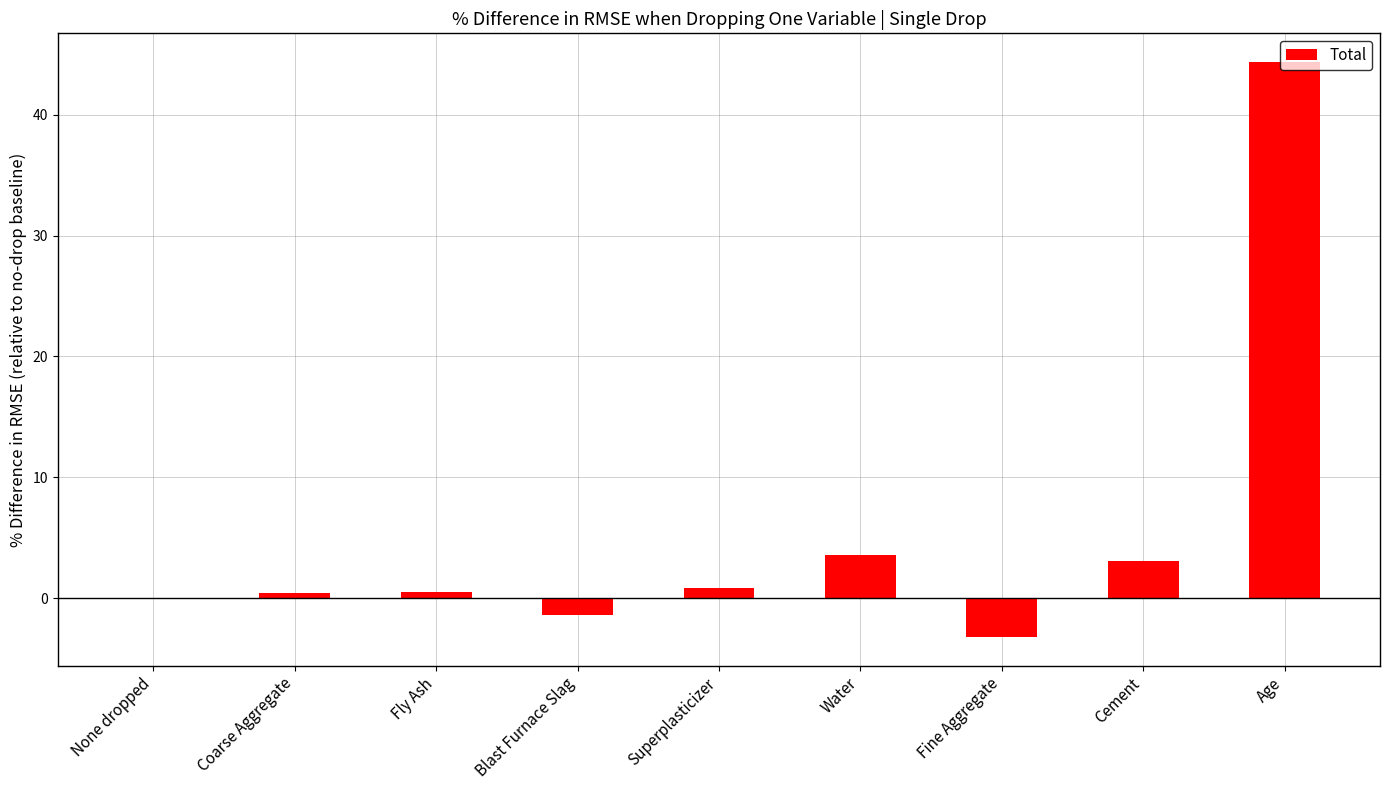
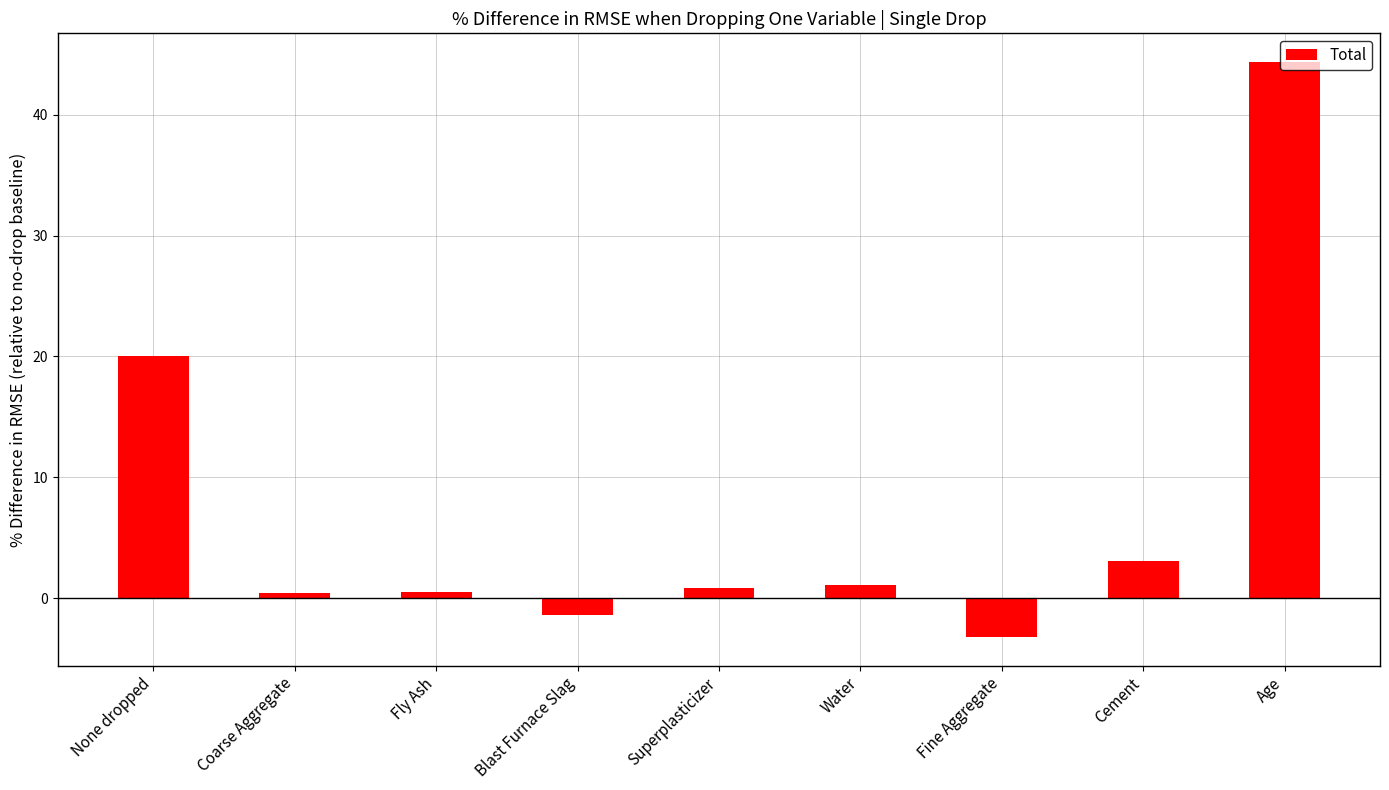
None dropped: 0.0 -> 20.0
Water: 3.6 -> 1.1
